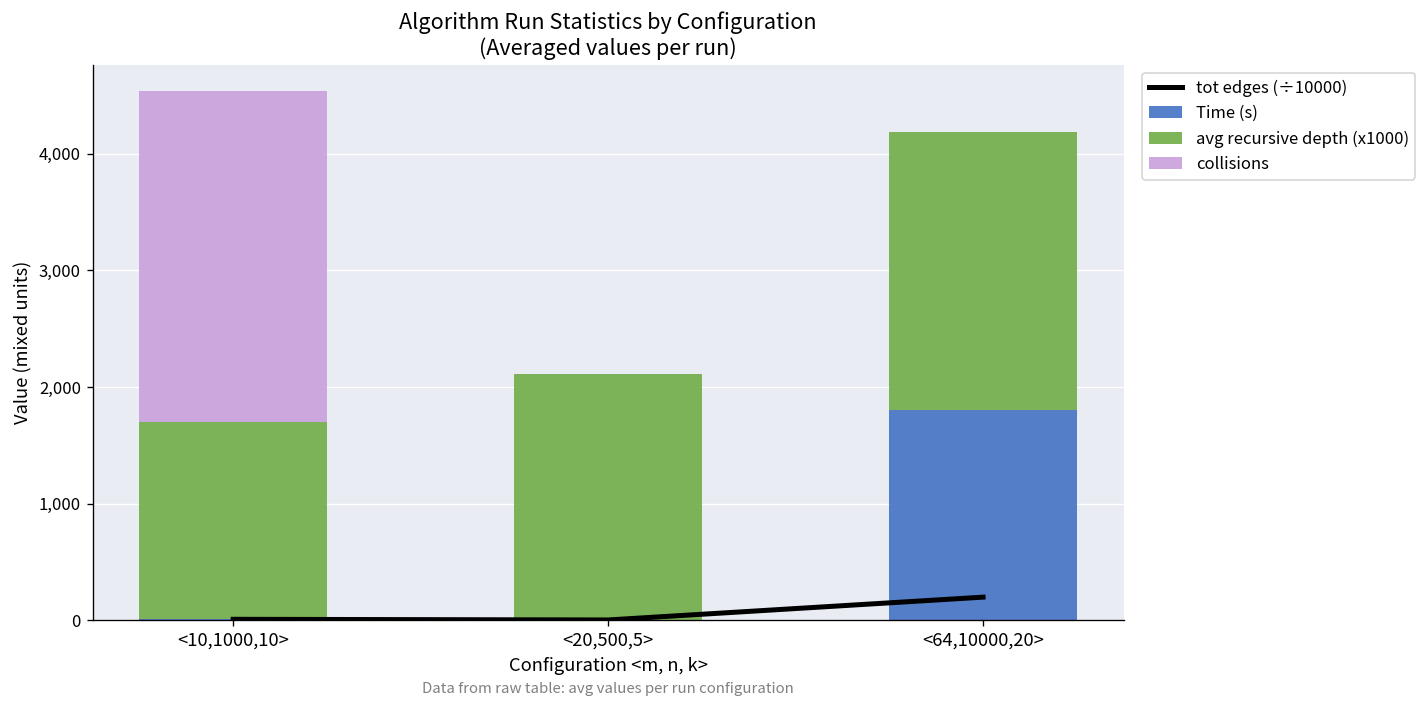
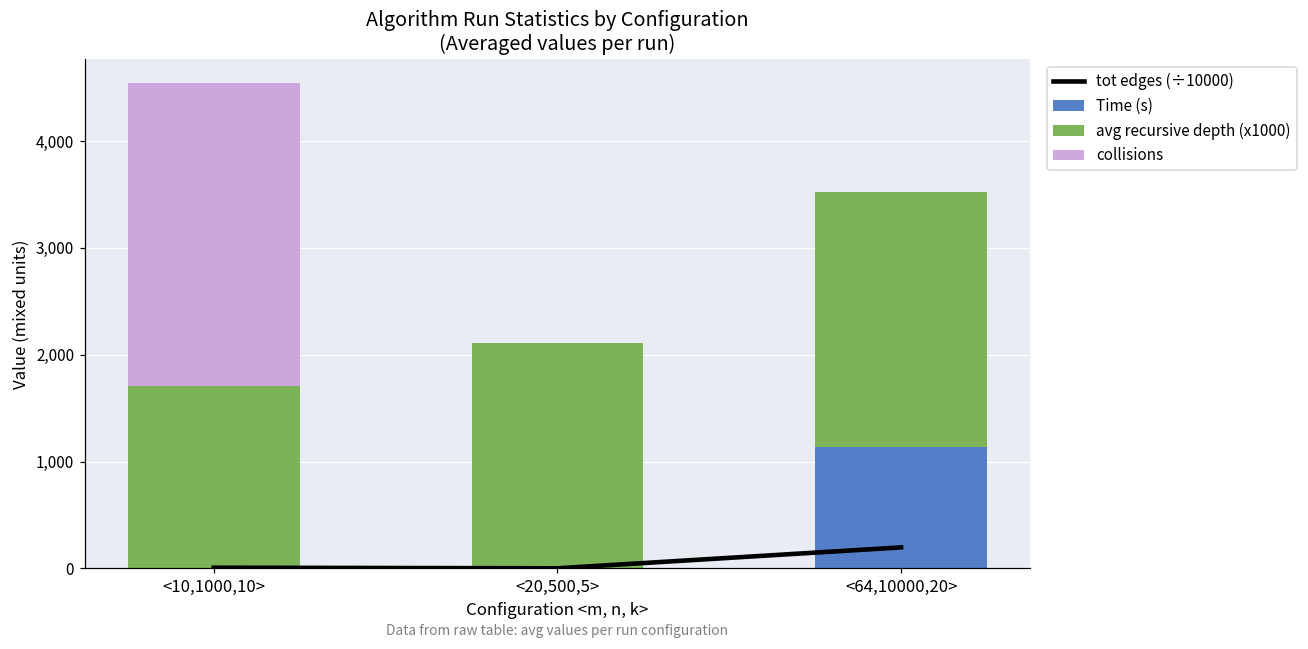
Time (s), <64,10000,20>: 1,800 -> 1,100
